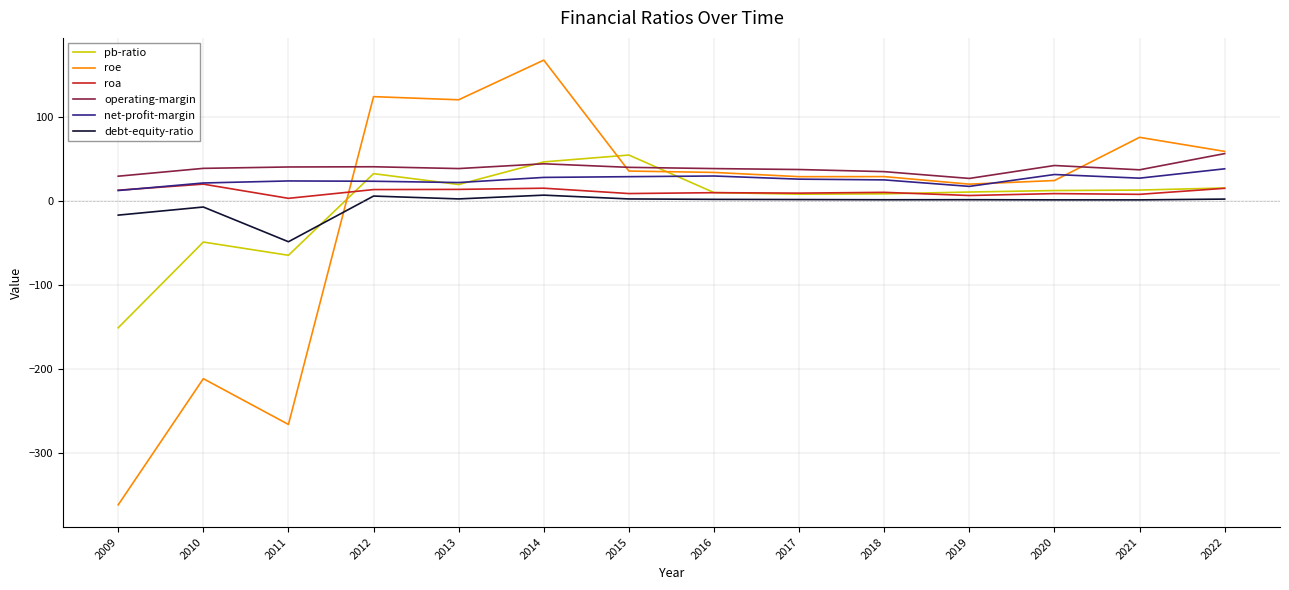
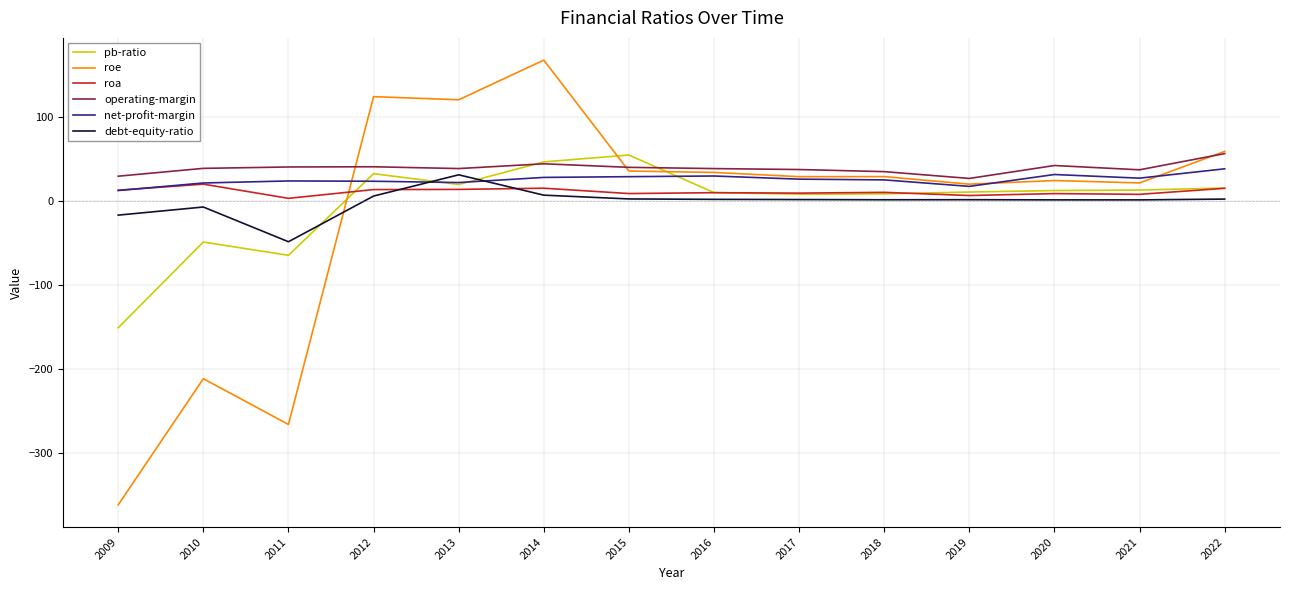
debt-equity-ratio, 2013: 0 -> 30
roe, 2021: 80 -> 20
